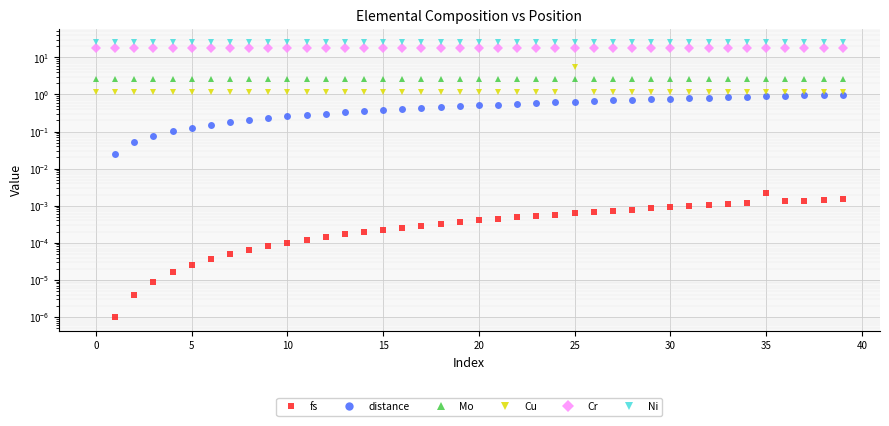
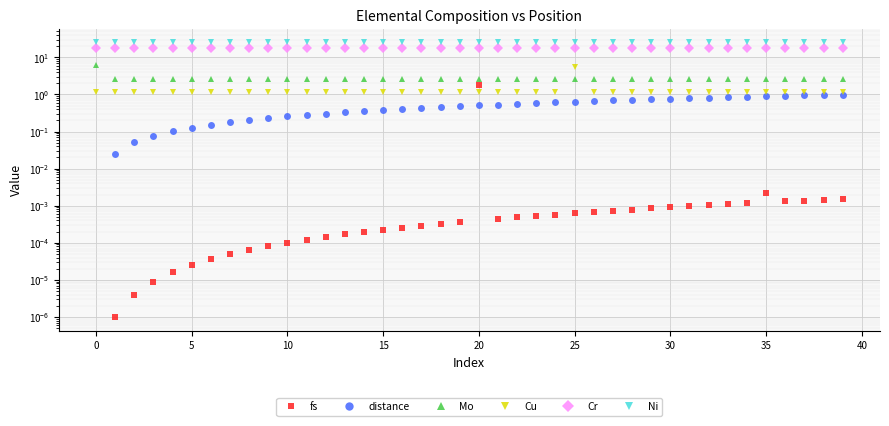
Mo, 0: 3 -> 6
fs, 20: 0.0004 -> 2
